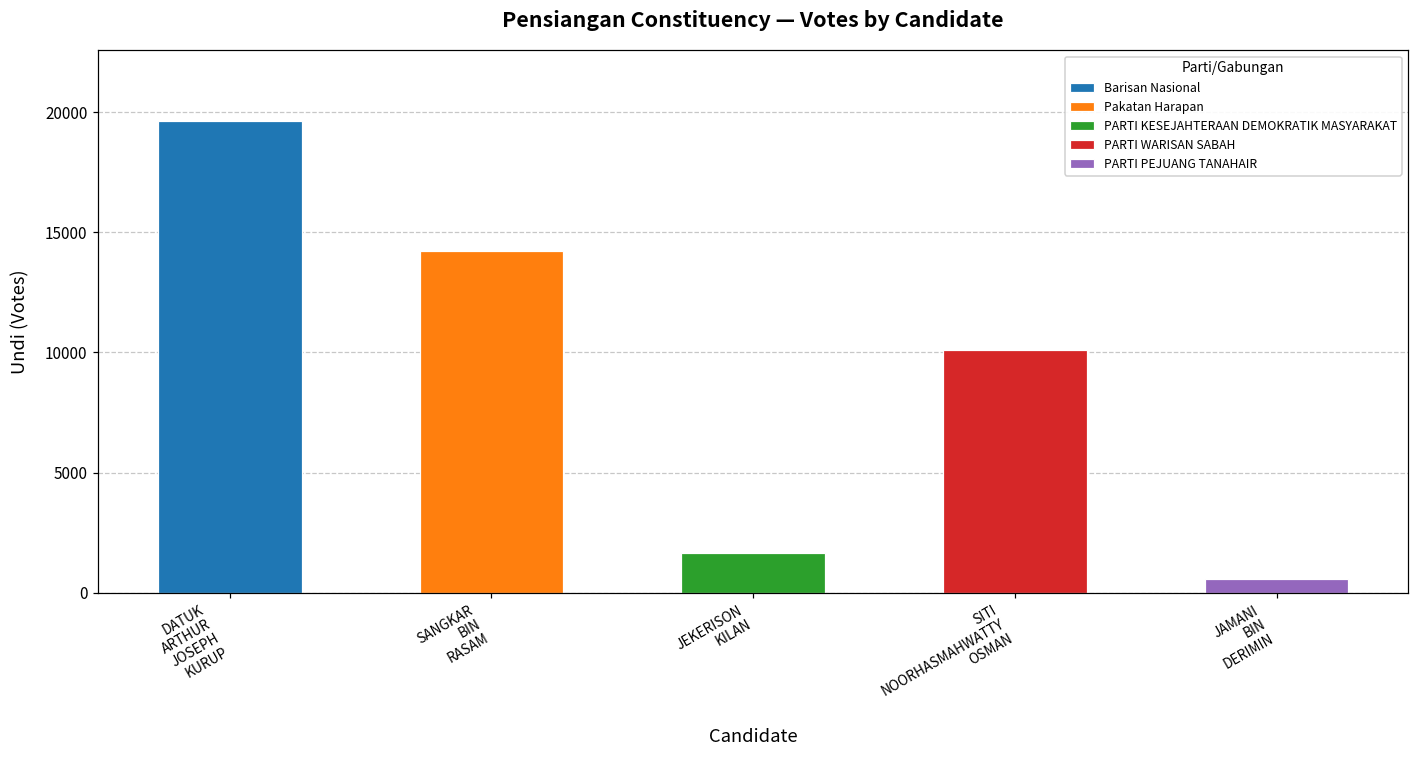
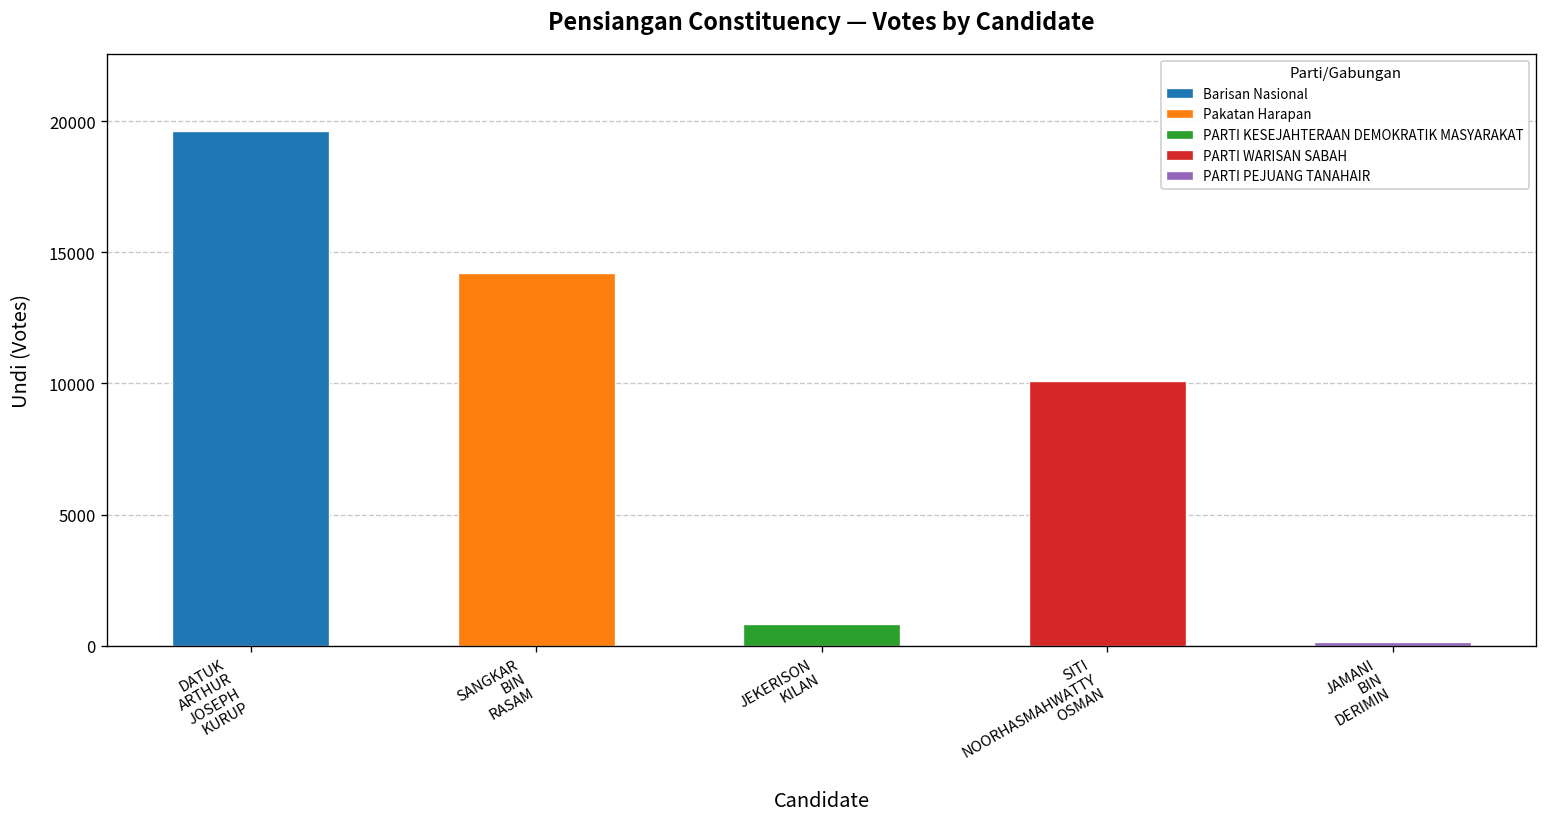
JEKERISON KILAN: 1600 -> 800
JAMANI BIN DERIMIN: 600 -> 100
